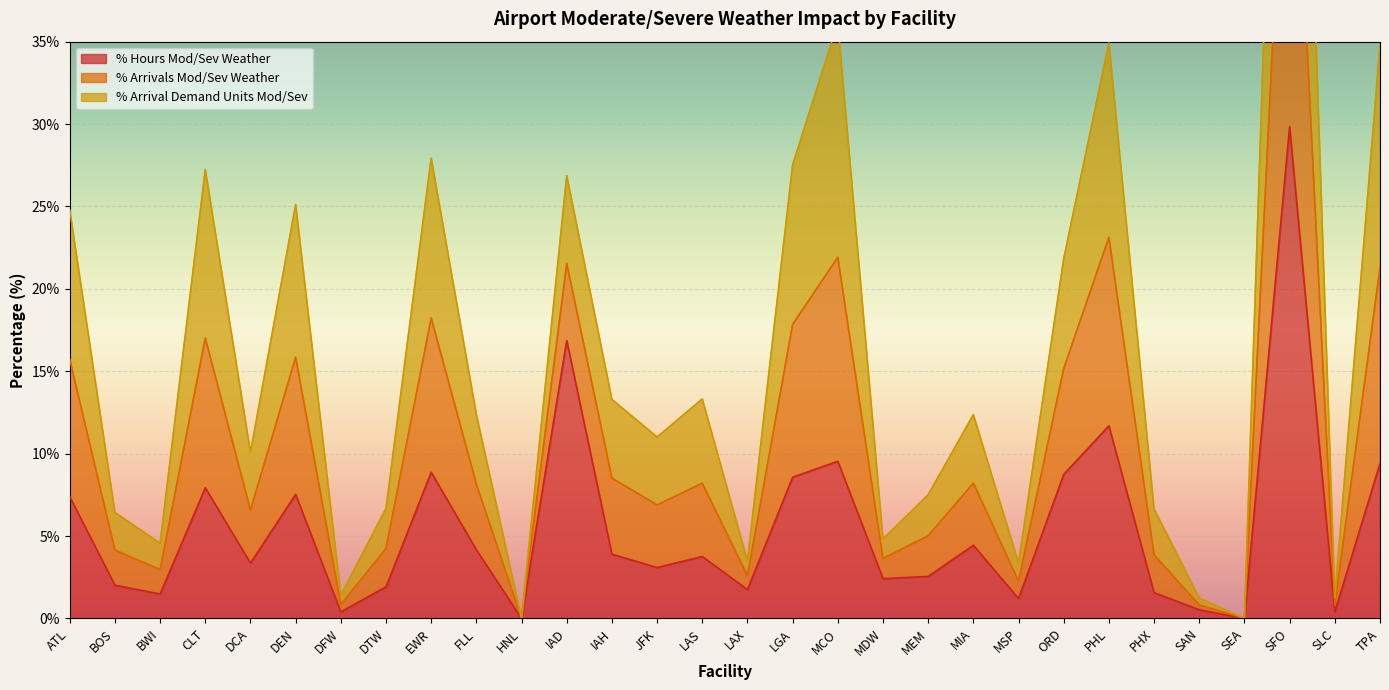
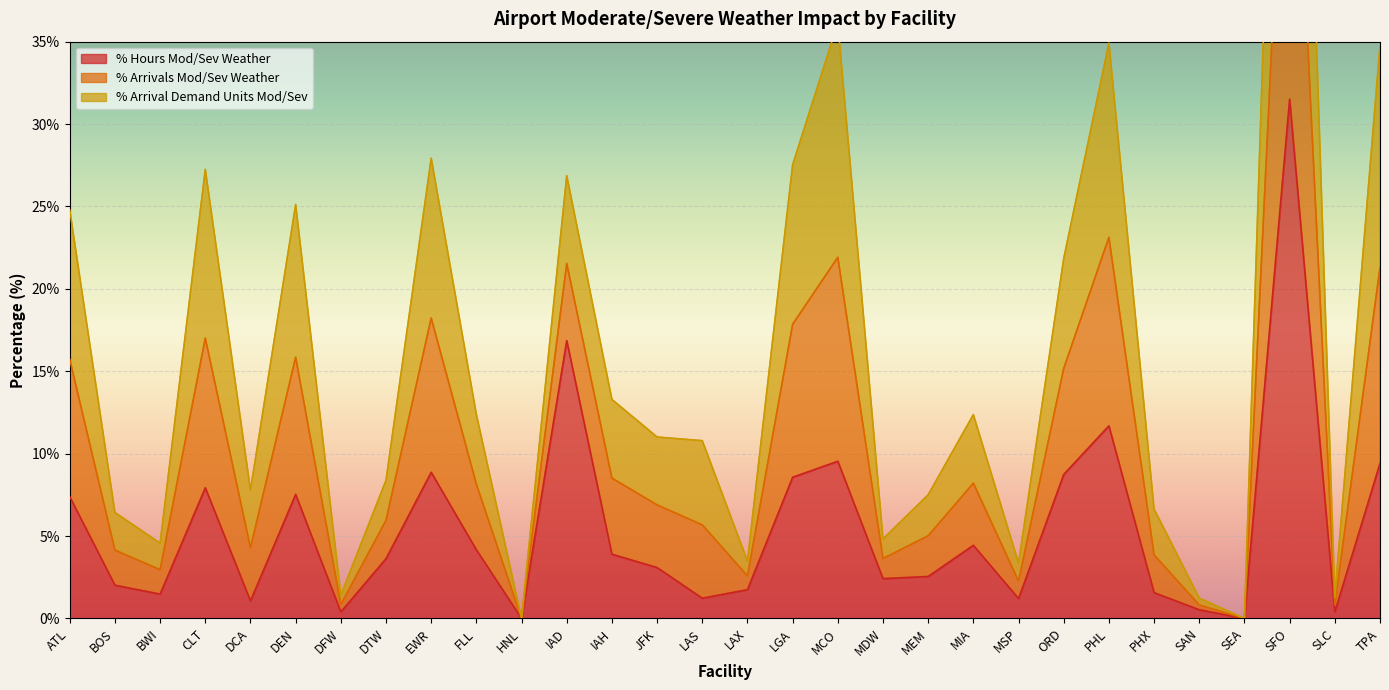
% Hours Mod/Sev Weather, DCA: 3.4% -> 1.1%
% Hours Mod/Sev Weather, DTW: 1.9% -> 3.6%
% Hours Mod/Sev Weather, LAS: 3.8% -> 1.2%
% Hours Mod/Sev Weather, SFO: 29.8% -> 31.5%
